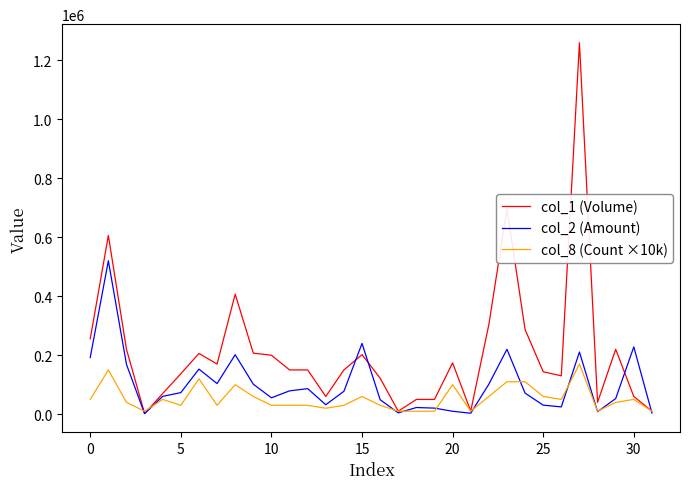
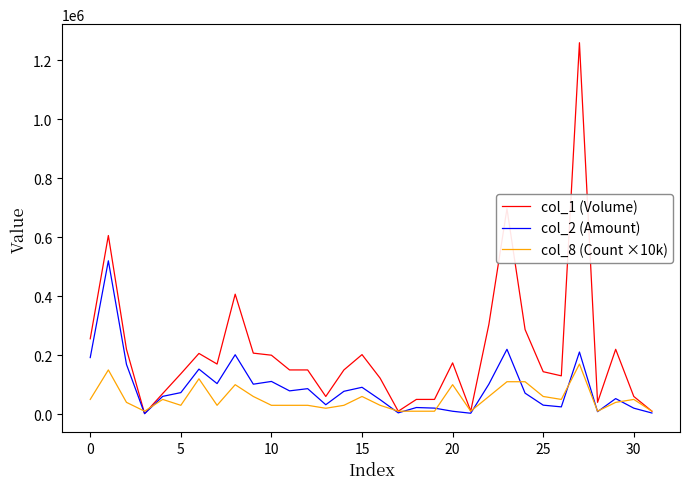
col_2 (Amount), 10: 60000 -> 110000
col_2 (Amount), 15: 240000 -> 90000
col_2 (Amount), 30: 230000 -> 20000
